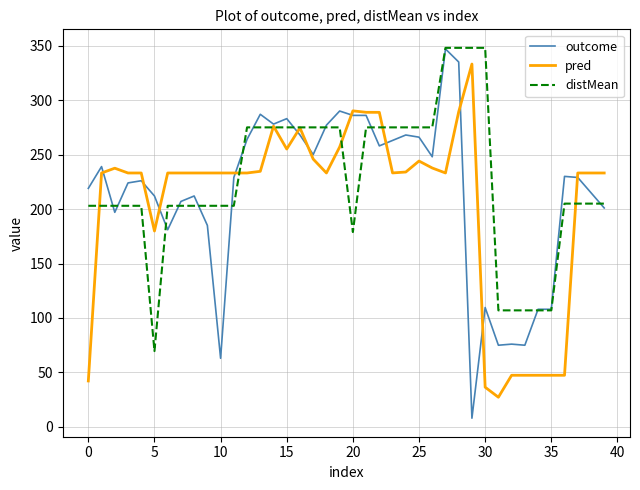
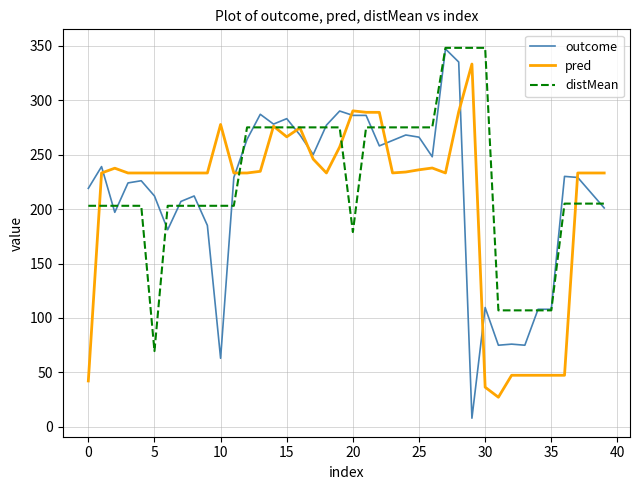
pred, 5: 180 -> 233
pred, 10: 233 -> 278
pred, 15: 255 -> 266
pred, 25: 244 -> 236
